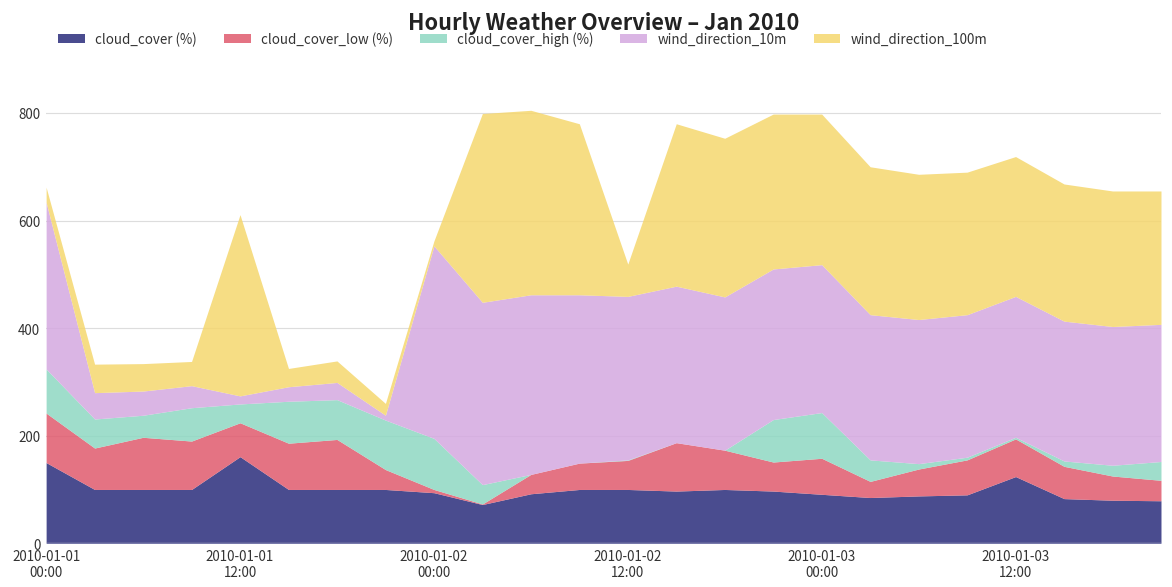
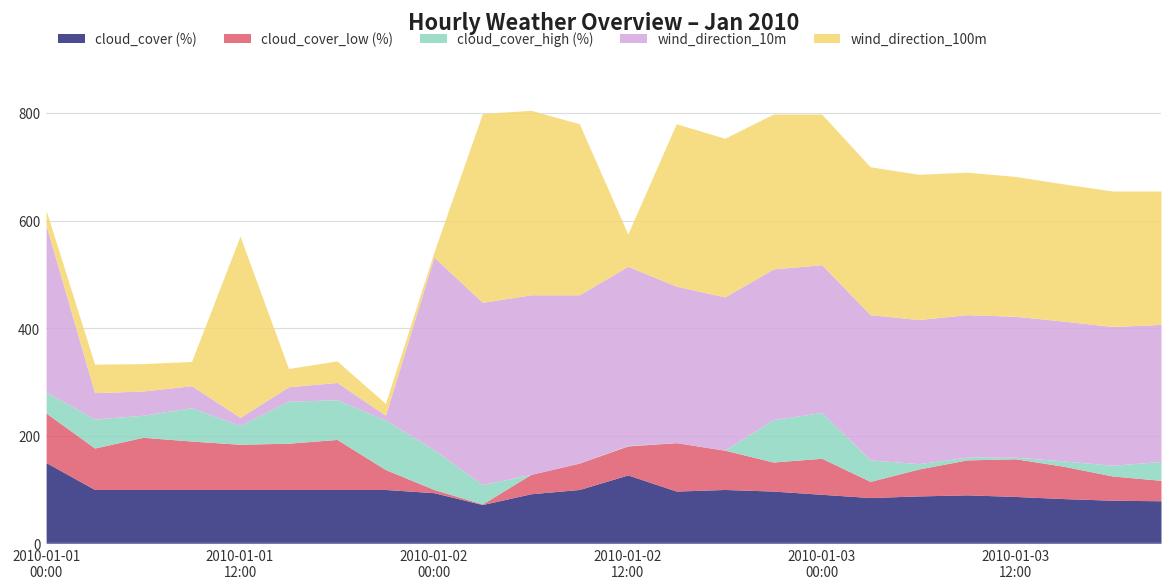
cloud_cover_high (%), 2010-01-01 00:00: 80 -> 40
cloud_cover (%), 2010-01-01 12:00: 160 -> 100
cloud_cover_low (%), 2010-01-01 12:00: 60 -> 80
cloud_cover_high (%), 2010-01-02 00:00: 100 -> 70
cloud_cover (%), 2010-01-02 12:00: 100 -> 130
wind_direction_10m, 2010-01-02 12:00: 300 -> 330
cloud_cover (%), 2010-01-03 12:00: 120 -> 90
